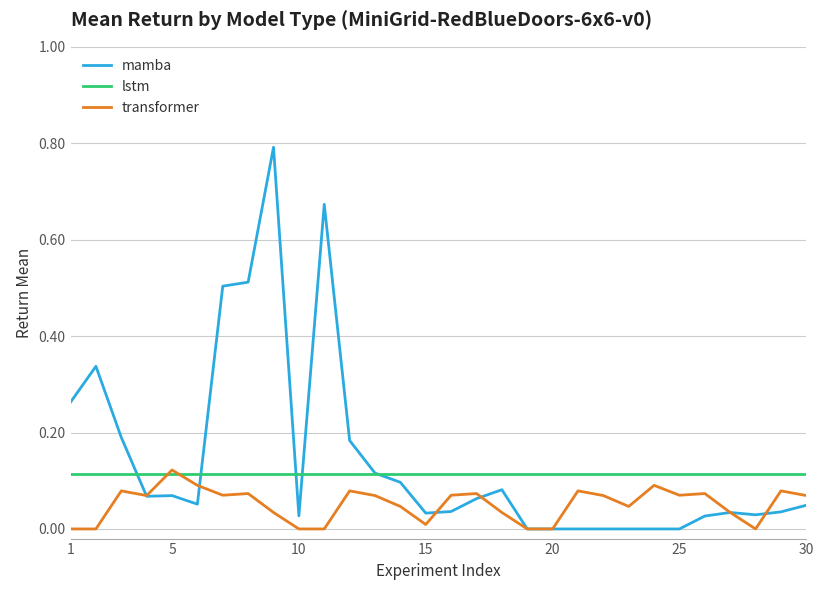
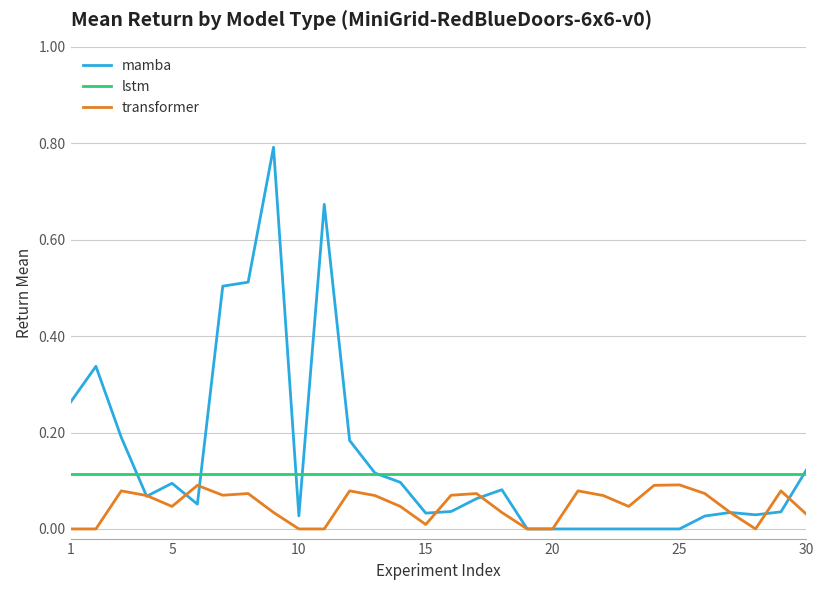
mamba, 5: 0.07 -> 0.09
transformer, 5: 0.12 -> 0.05
transformer, 25: 0.07 -> 0.09
mamba, 30: 0.05 -> 0.12
transformer, 30: 0.07 -> 0.03
